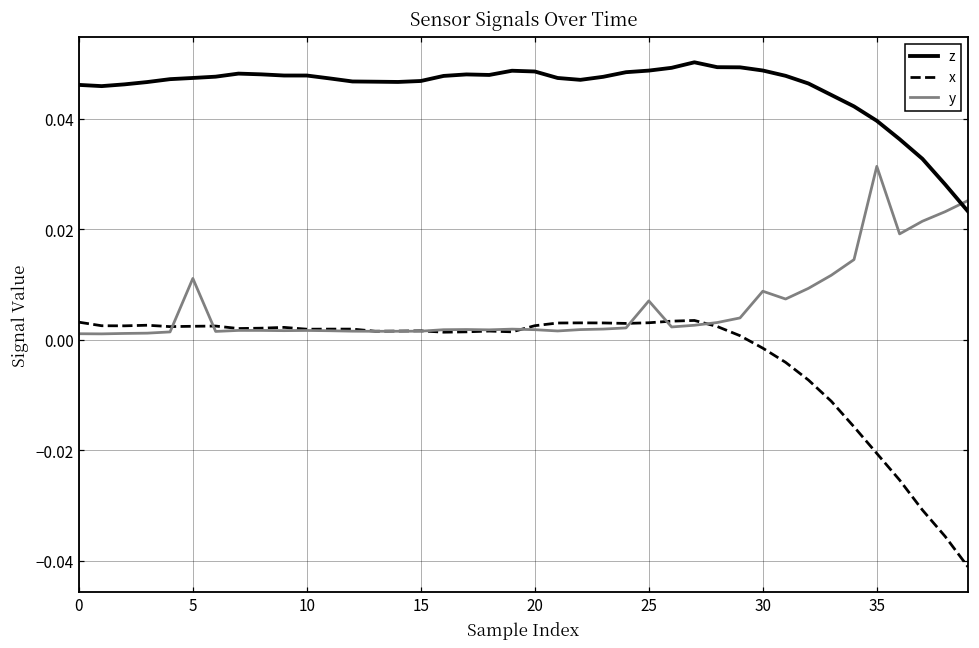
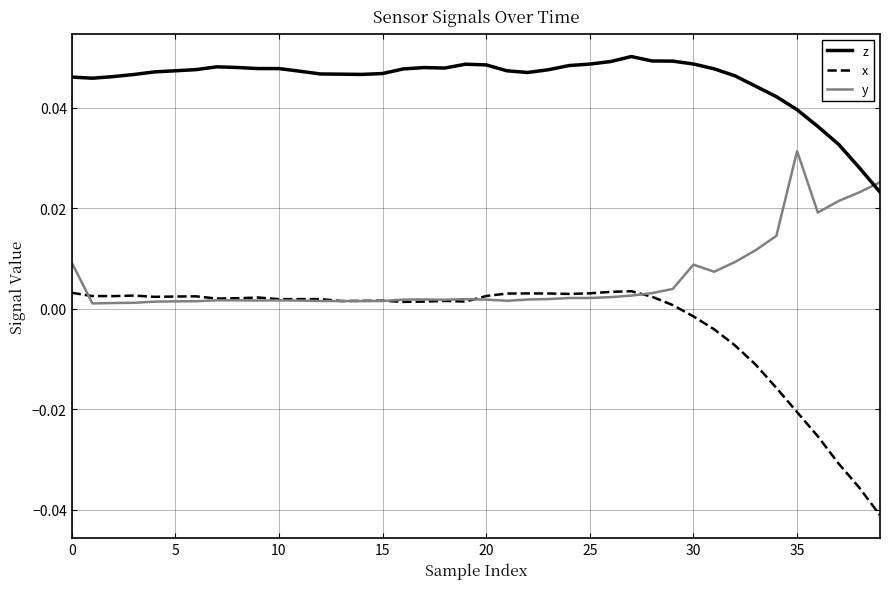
y, 0: 0.001 -> 0.009
y, 5: 0.011 -> 0.001
y, 25: 0.007 -> 0.002
